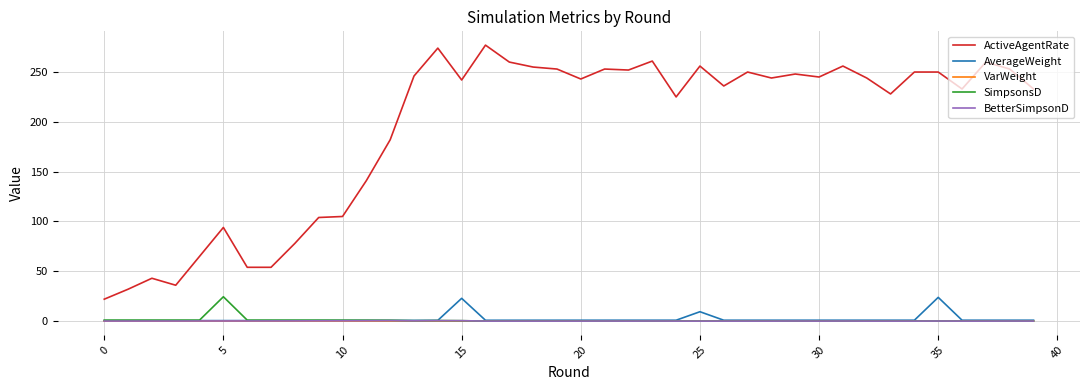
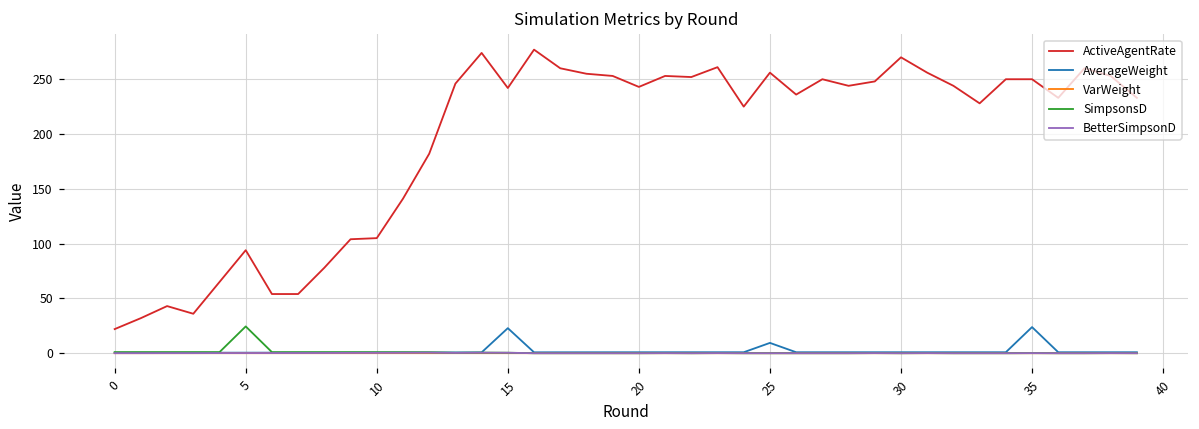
ActiveAgentRate, 30: 250 -> 270
